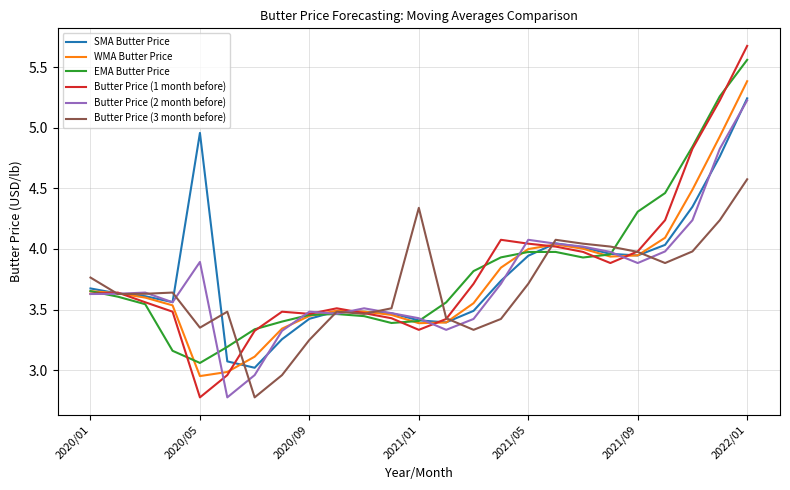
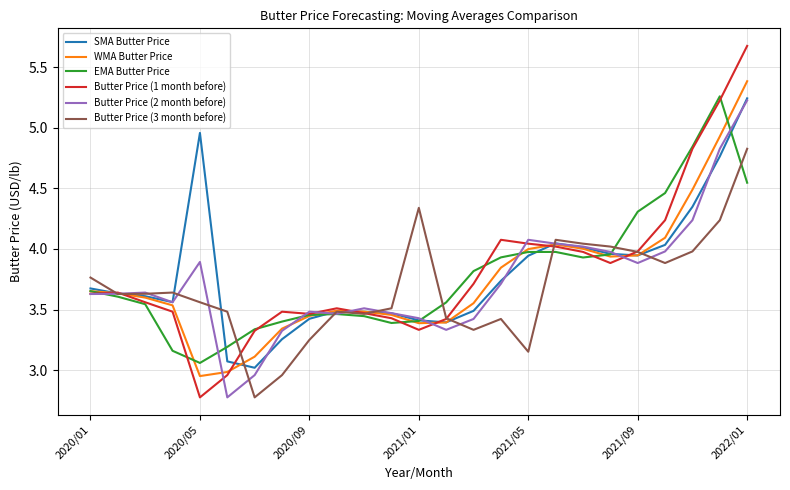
Butter Price (3 month before), 2020/05: 3.35 -> 3.56
Butter Price (3 month before), 2021/05: 3.71 -> 3.15
EMA Butter Price, 2022/01: 5.56 -> 4.55
Butter Price (3 month before), 2022/01: 4.58 -> 4.83
